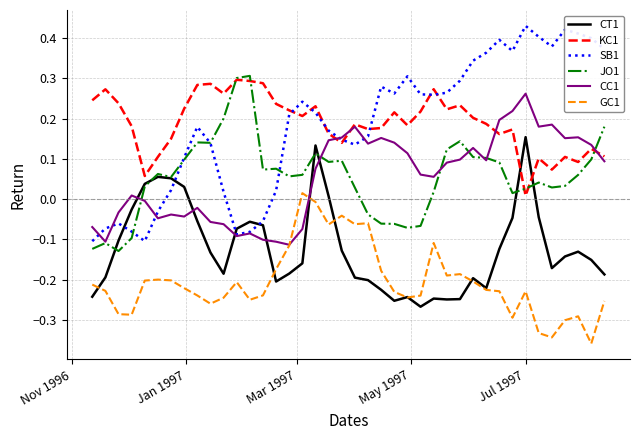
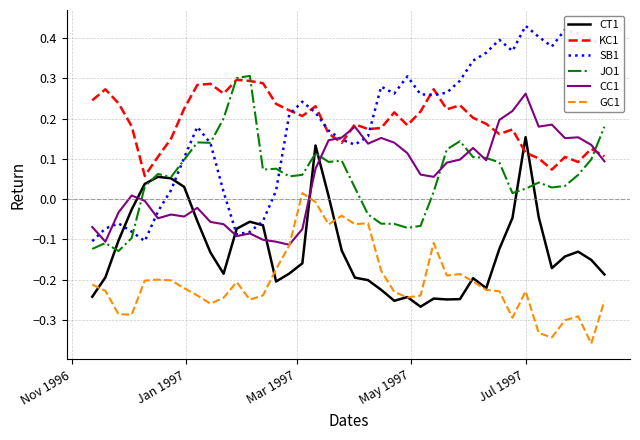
KC1, Jul 1997: 0.01 -> 0.12
